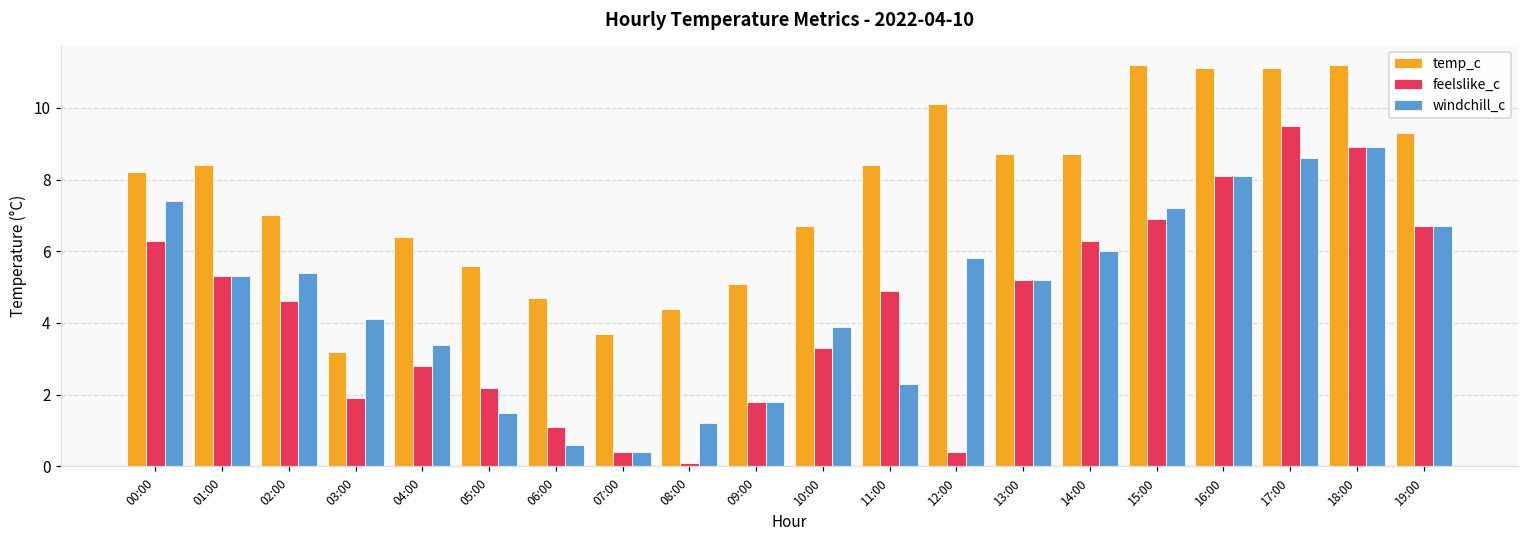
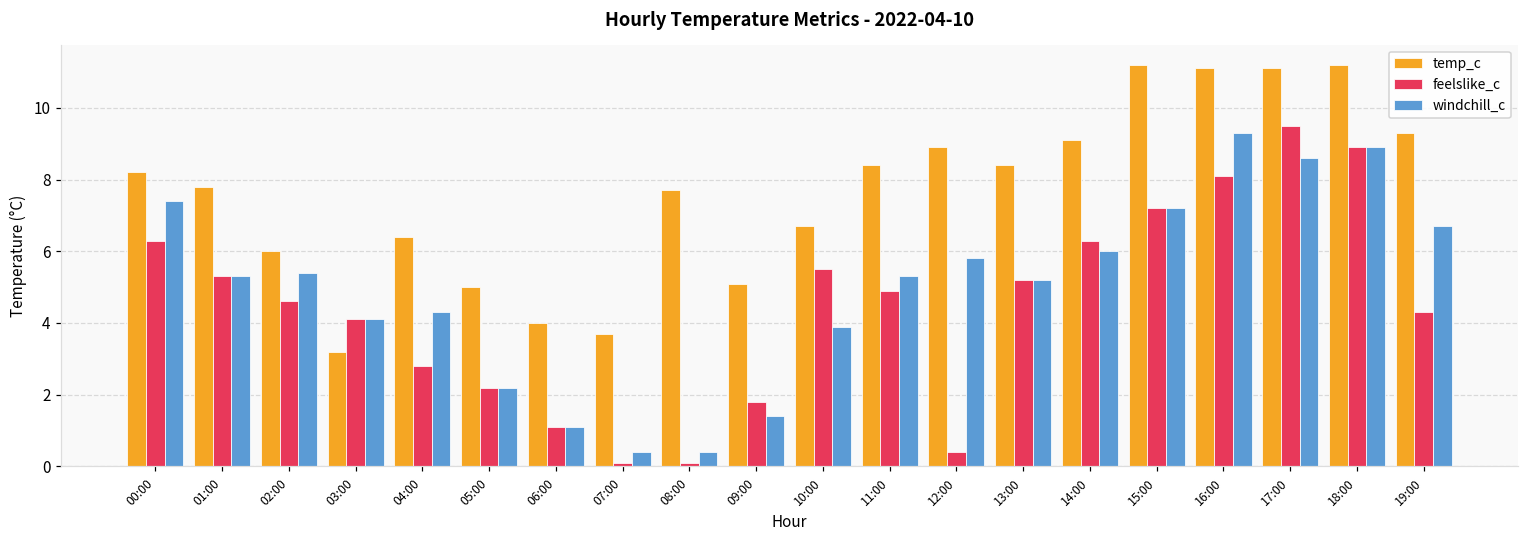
temp_c, 01:00: 8.4 -> 7.8
temp_c, 02:00: 7 -> 6
feelslike_c, 03:00: 1.9 -> 4.1
windchill_c, 04:00: 3.4 -> 4.3
temp_c, 05:00: 5.6 -> 5.0
windchill_c, 05:00: 1.5 -> 2.2
temp_c, 06:00: 4.7 -> 4.0
windchill_c, 06:00: 0.6 -> 1.1
feelslike_c, 07:00: 0.4 -> 0.1
temp_c, 08:00: 4.4 -> 7.7
windchill_c, 08:00: 1.2 -> 0.4
windchill_c, 09:00: 1.8 -> 1.4
feelslike_c, 10:00: 3.3 -> 5.5
windchill_c, 11:00: 2.3 -> 5.3
temp_c, 12:00: 10.1 -> 8.9
temp_c, 13:00: 8.7 -> 8.4
temp_c, 14:00: 8.7 -> 9.1
feelslike_c, 15:00: 6.9 -> 7.2
windchill_c, 16:00: 8.1 -> 9.3
feelslike_c, 19:00: 6.7 -> 4.3
